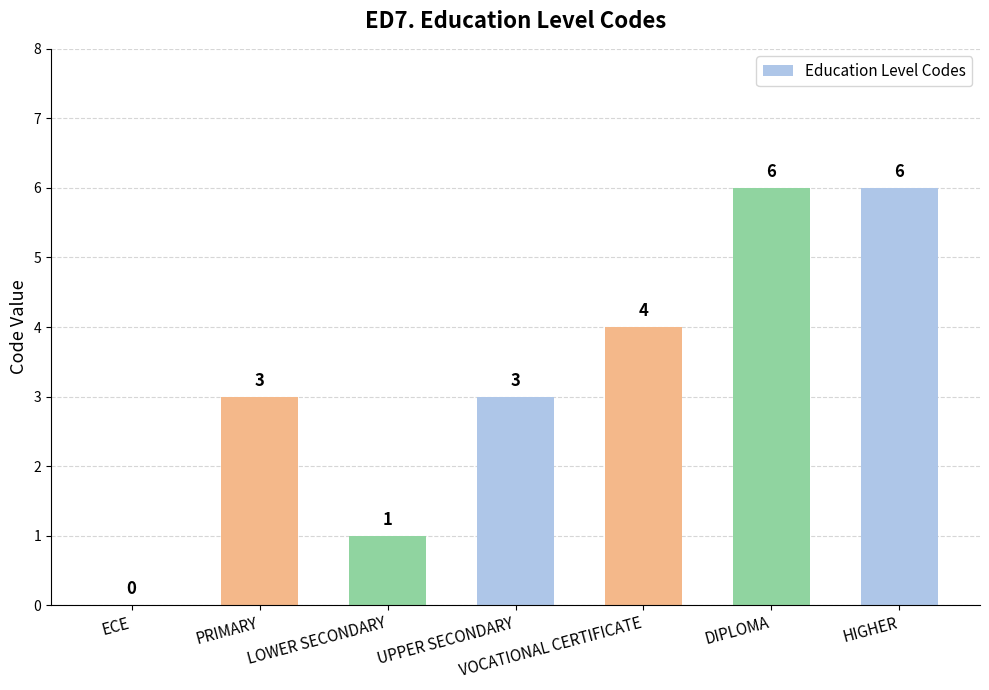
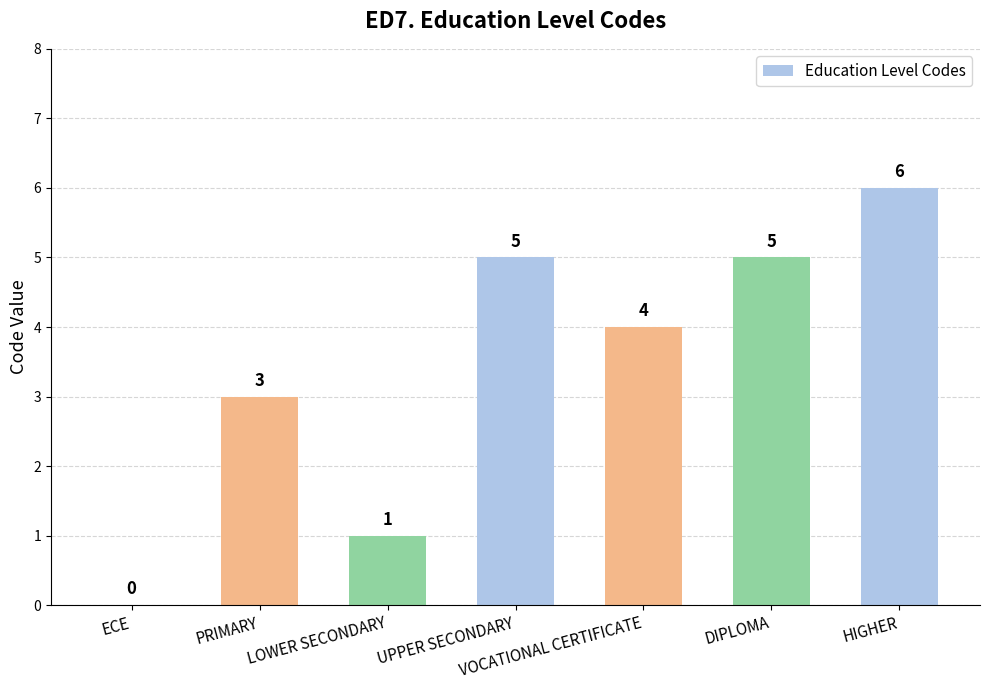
UPPER SECONDARY: 3 -> 5
DIPLOMA: 6 -> 5
